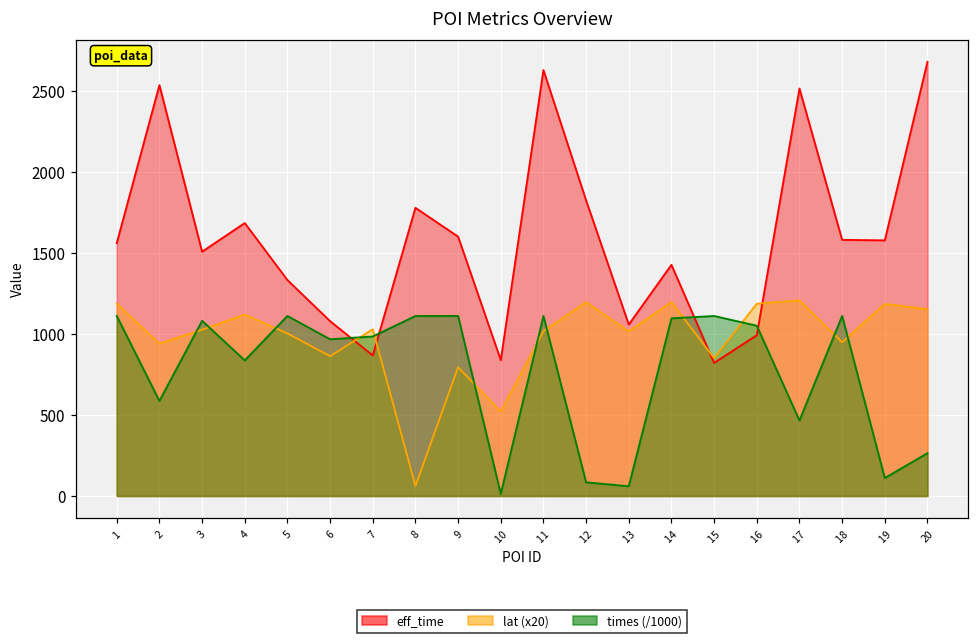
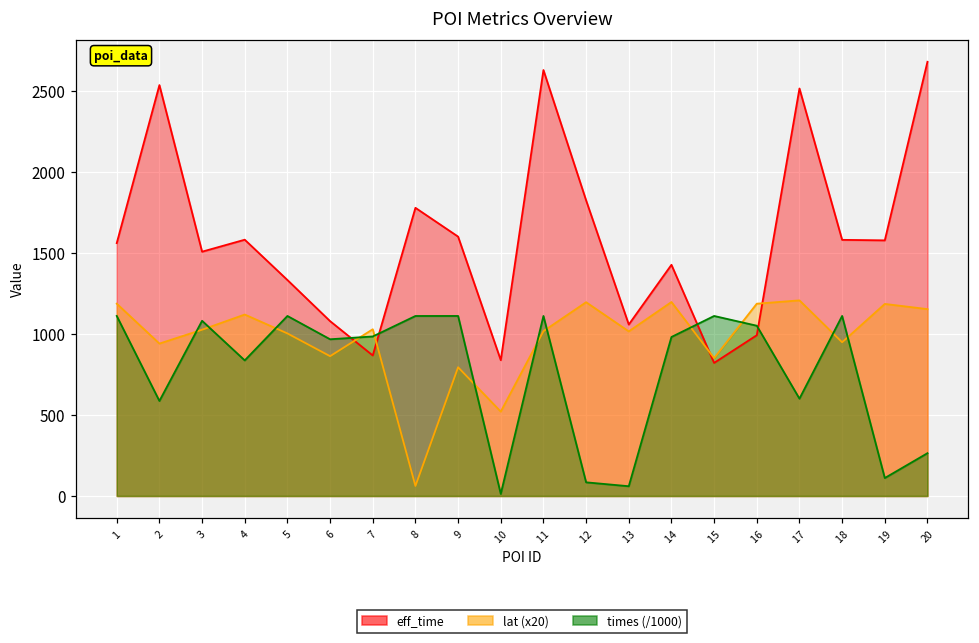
eff_time, 4: 1690 -> 1580
times (/1000), 14: 1100 -> 980
times (/1000), 17: 470 -> 600
